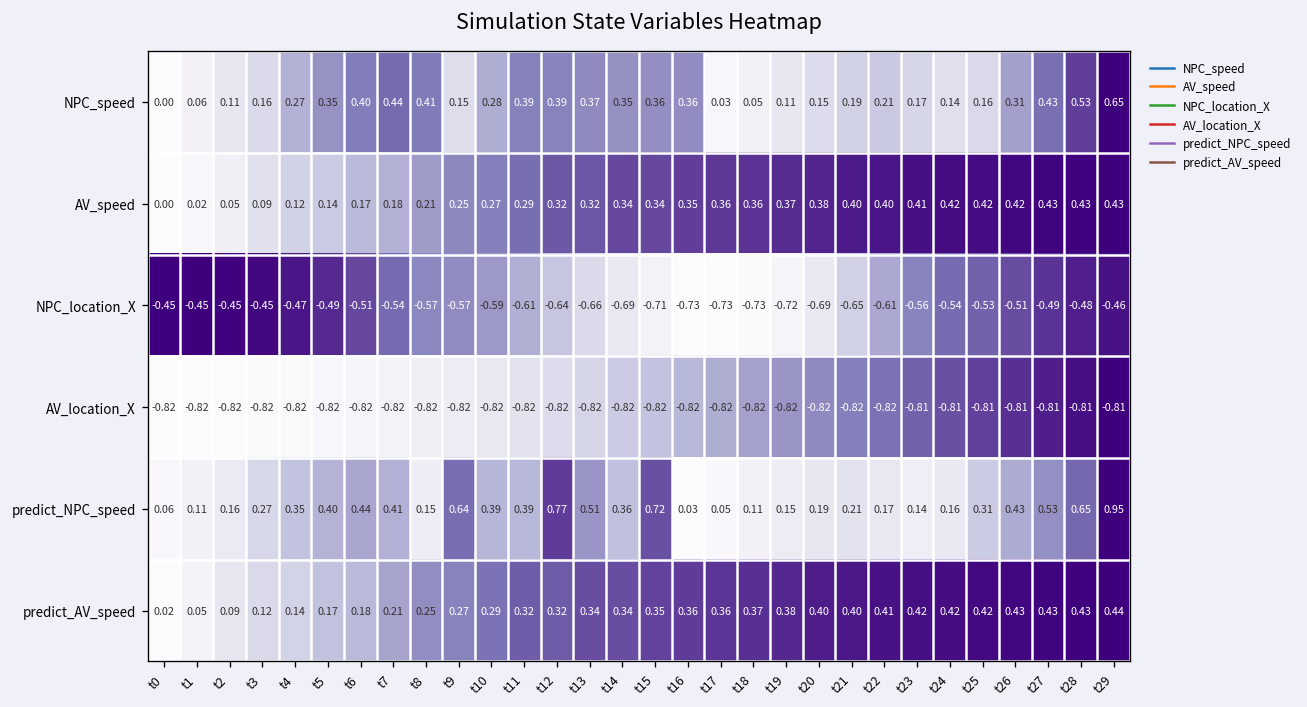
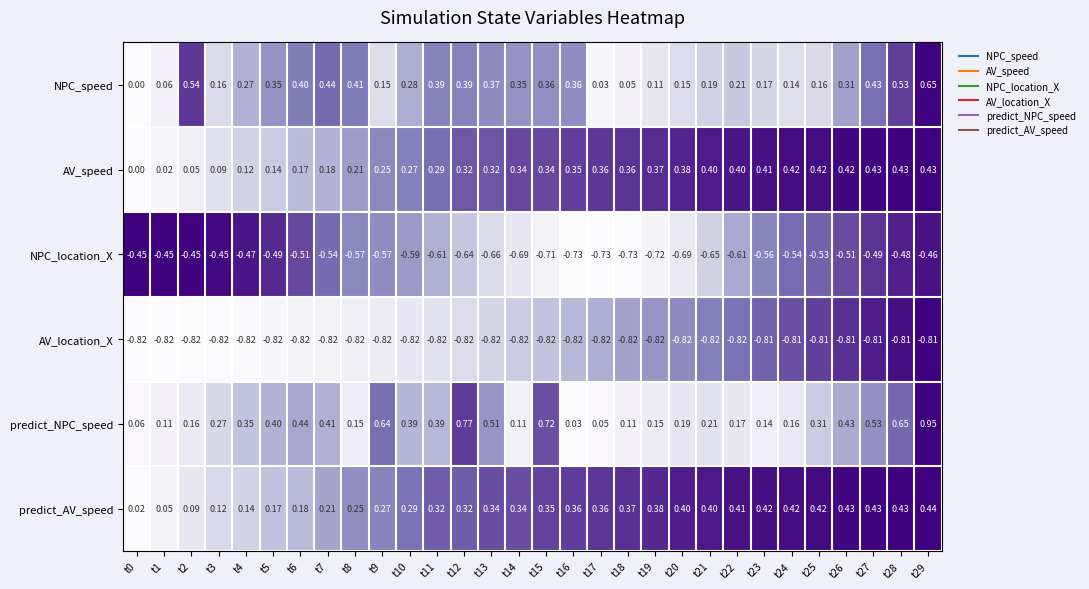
NPC_speed, t2: 0.11 -> 0.54
predict_NPC_speed, t14: 0.36 -> 0.11
